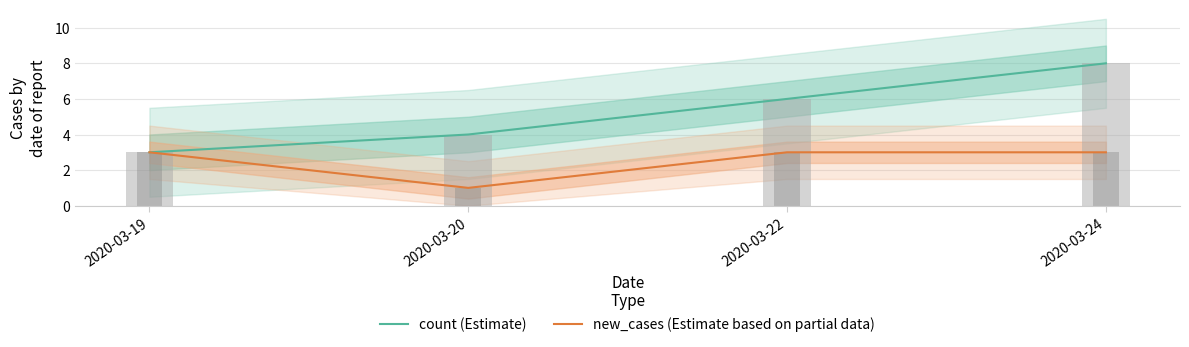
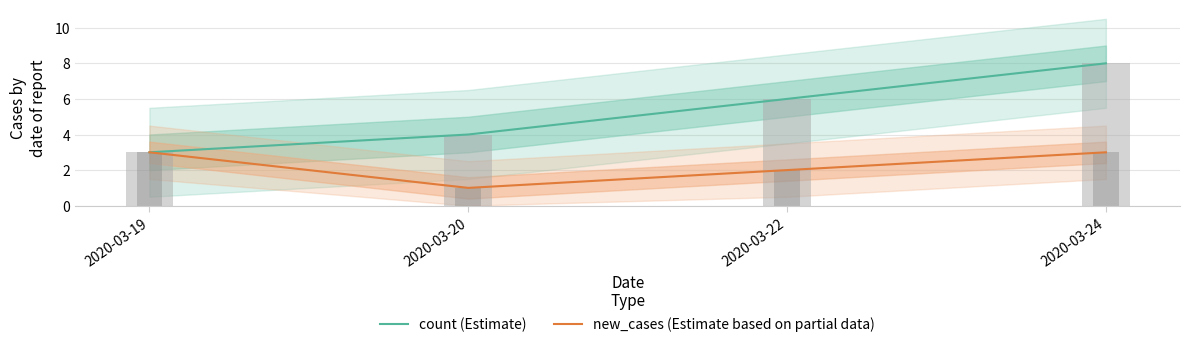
new_cases (Estimate based on partial data), 2020-03-22: 3 -> 2
